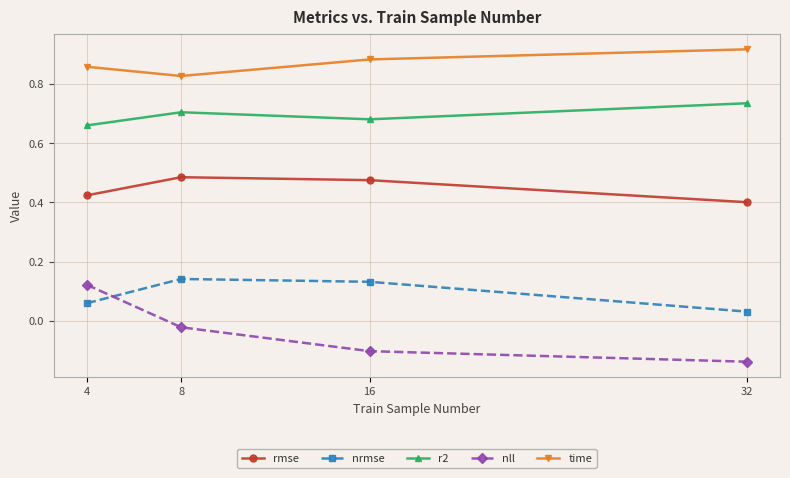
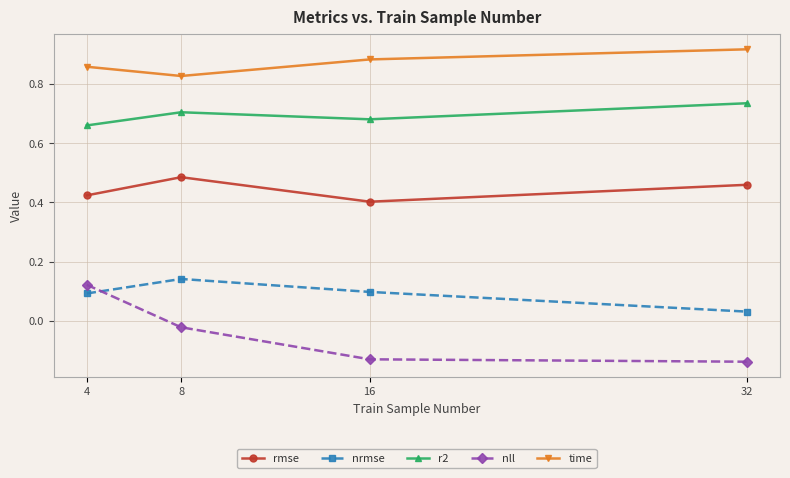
nrmse, 4: 0.06 -> 0.09
rmse, 16: 0.48 -> 0.40
nrmse, 16: 0.13 -> 0.10
nll, 16: -0.10 -> -0.13
rmse, 32: 0.40 -> 0.46
